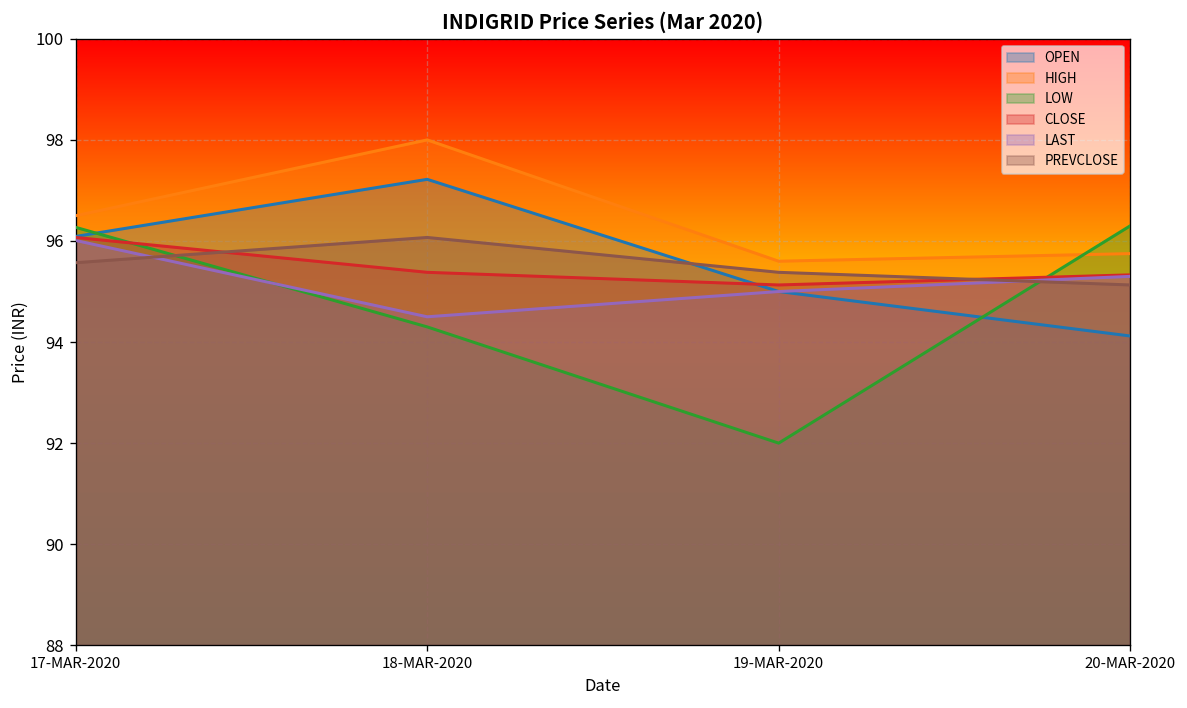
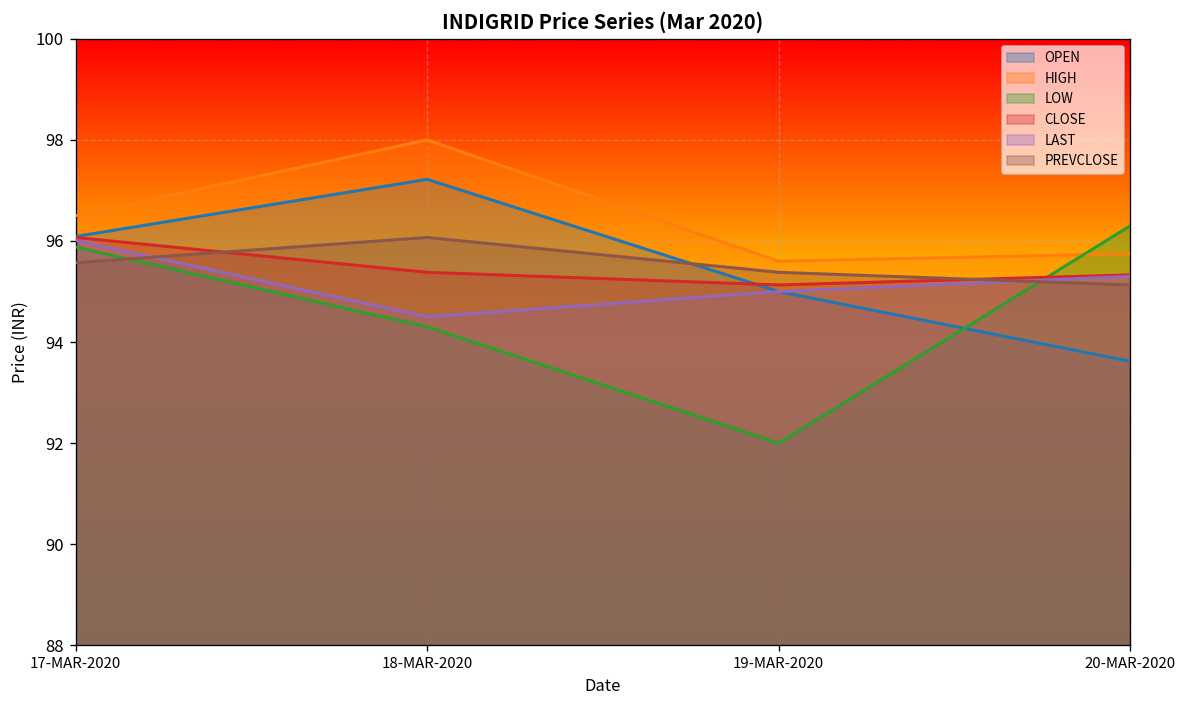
LOW, 17-MAR-2020: 96.3 -> 95.9
OPEN, 20-MAR-2020: 94.1 -> 93.6
